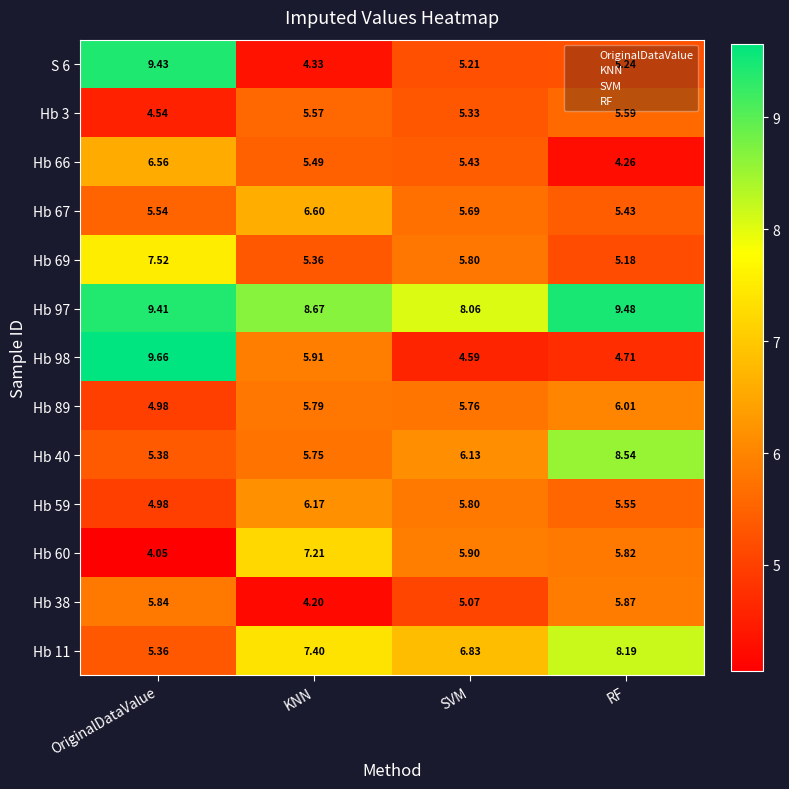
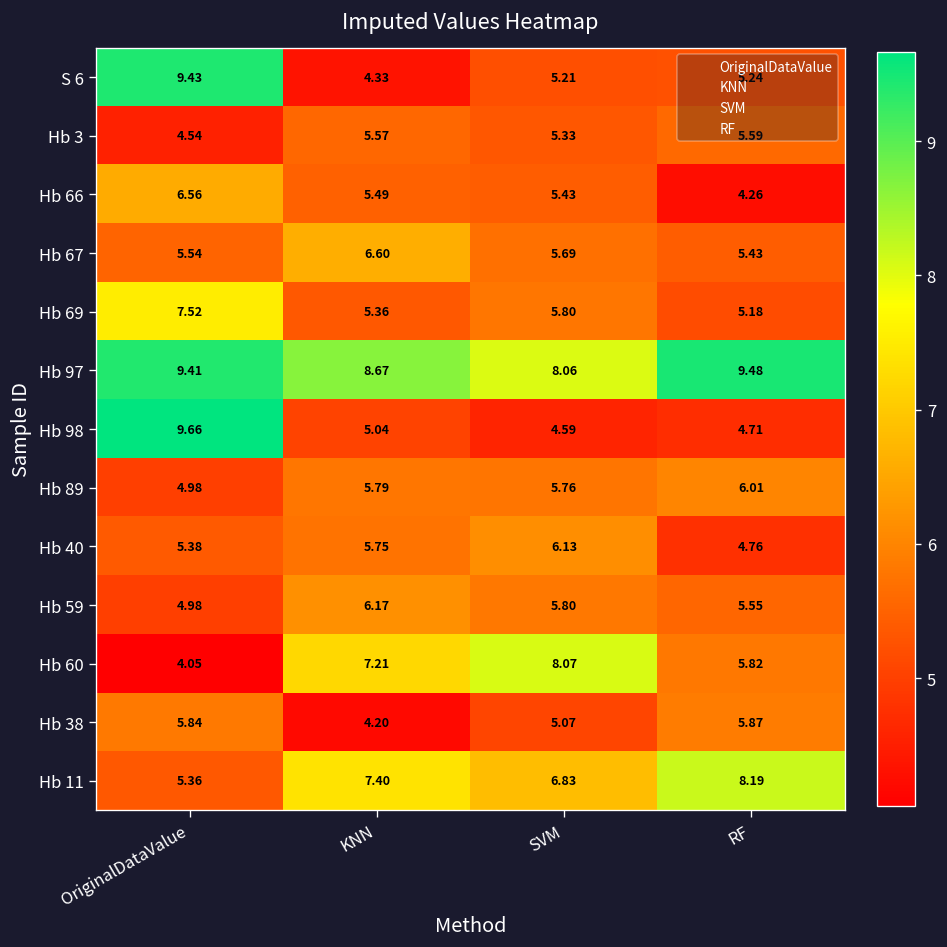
Hb 98, KNN: 5.91 -> 5.04
Hb 40, RF: 8.54 -> 4.76
Hb 60, SVM: 5.90 -> 8.07
